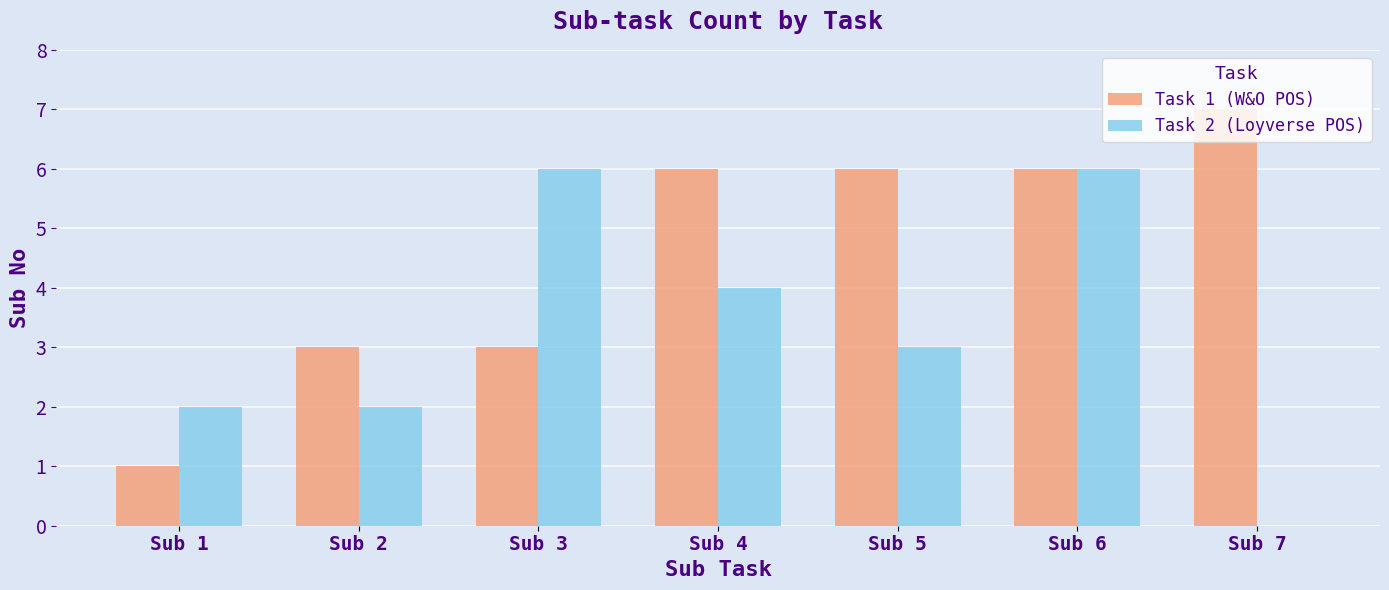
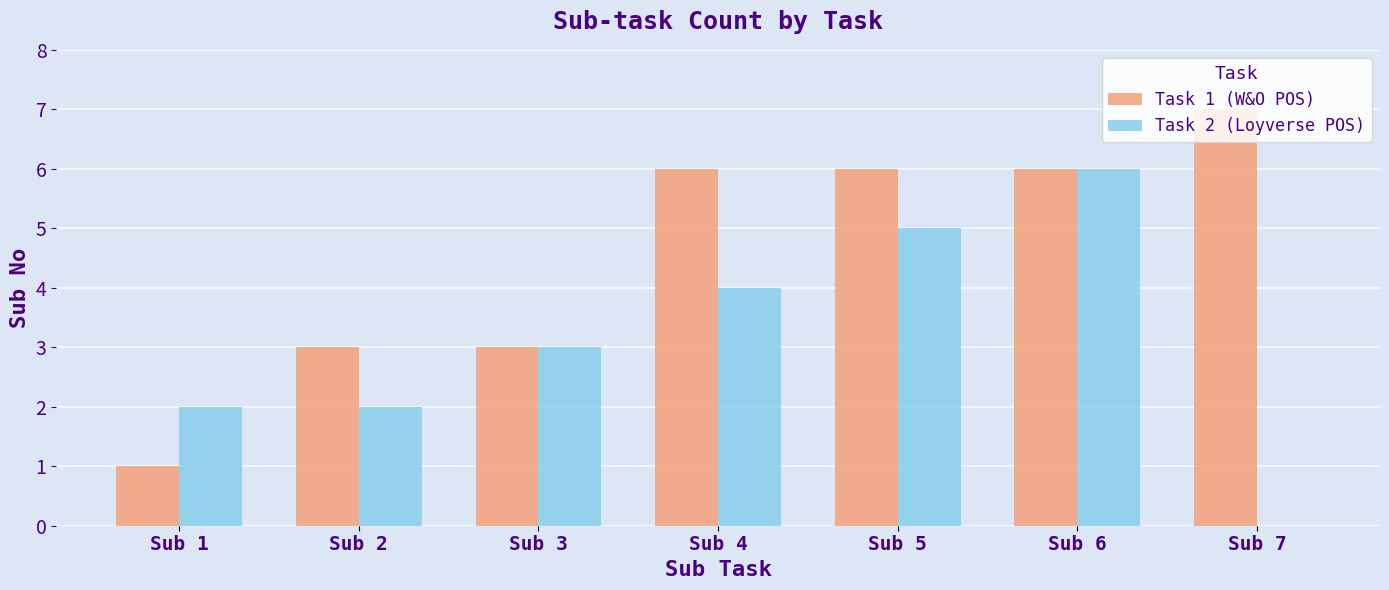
Task 2 (Loyverse POS), Sub 3: 6 -> 3
Task 2 (Loyverse POS), Sub 5: 3 -> 5
